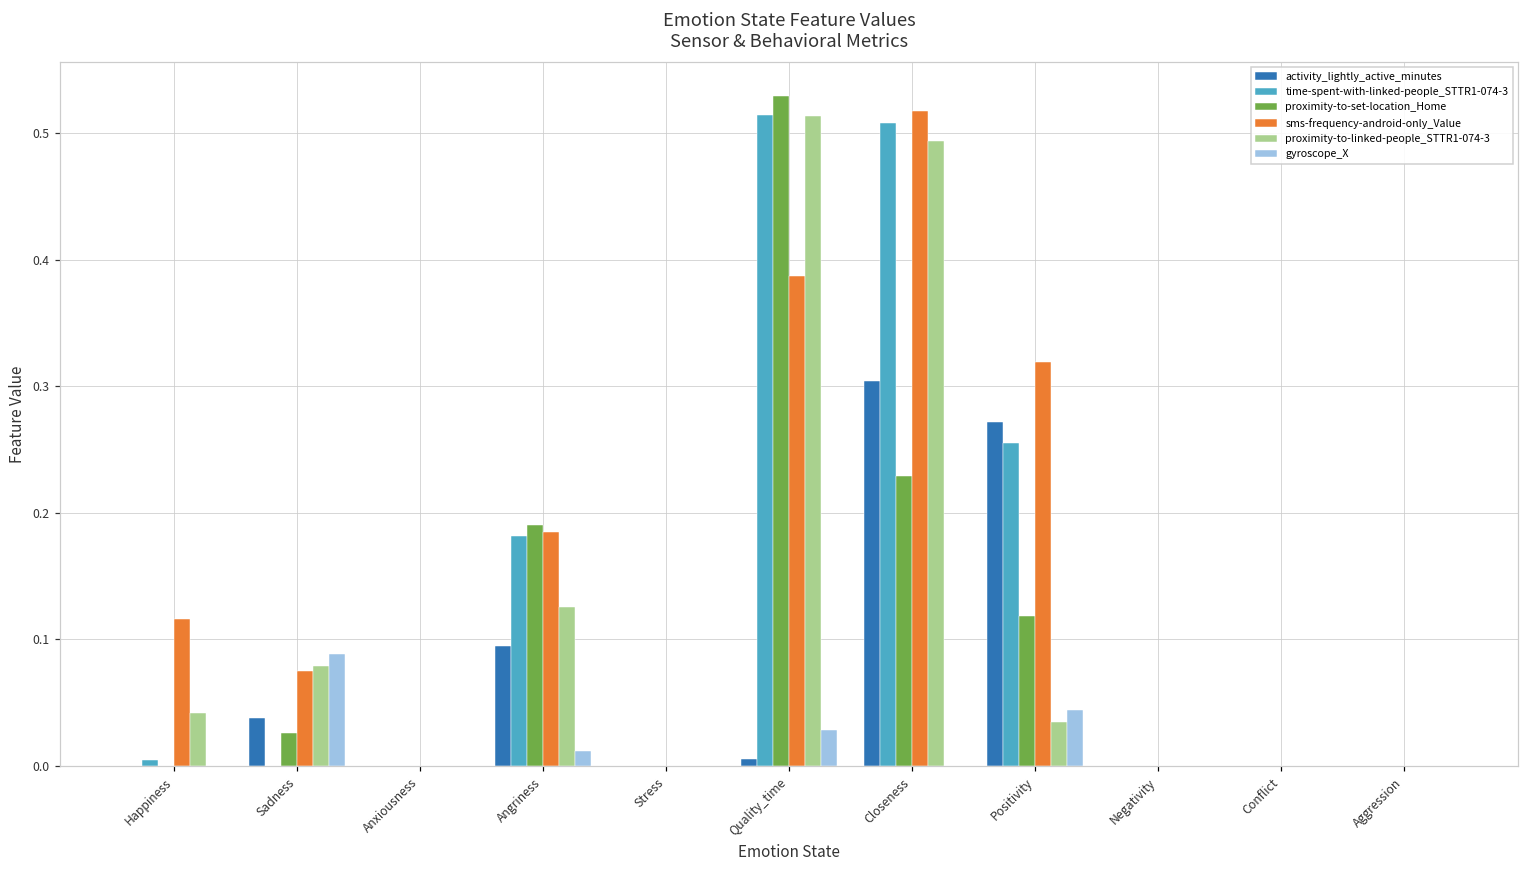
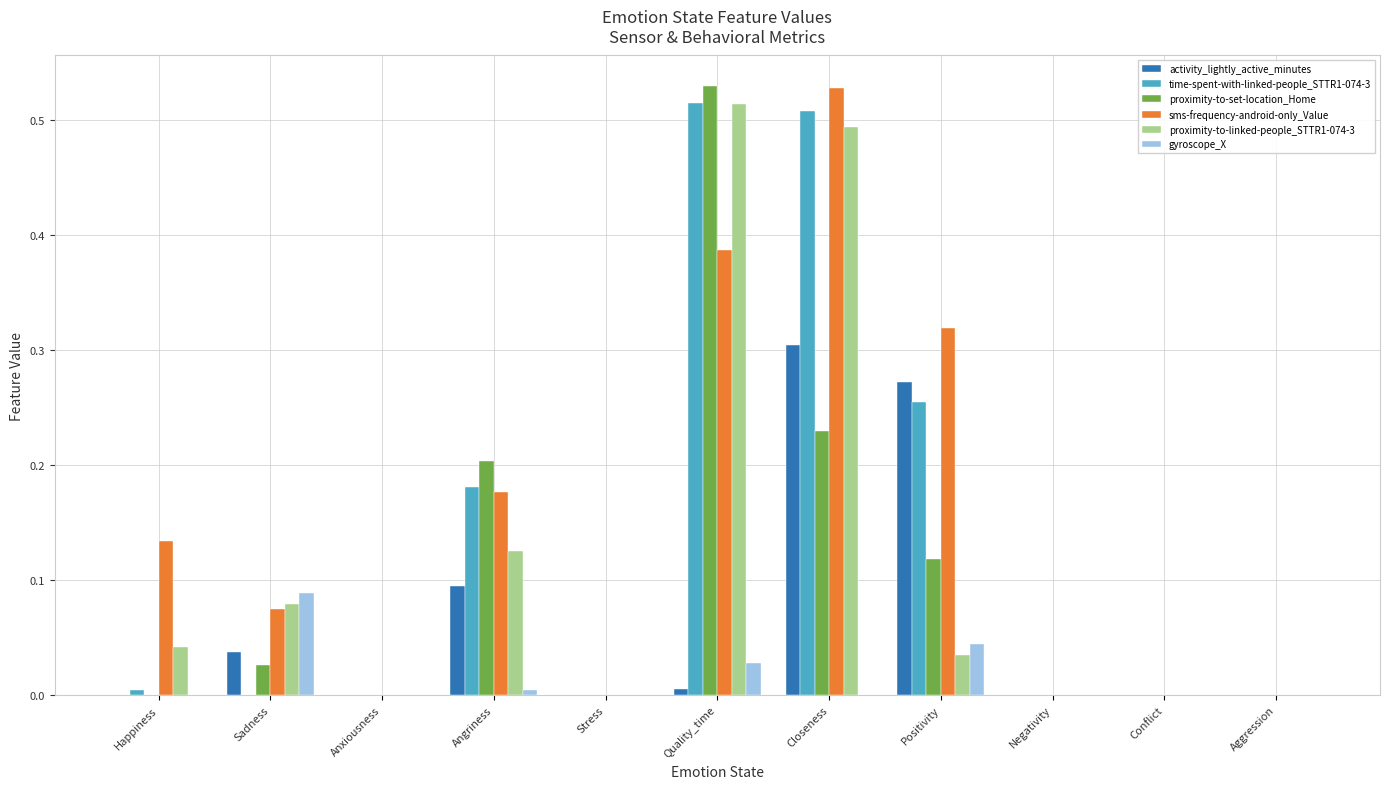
sms-frequency-android-only_Value, Happiness: 0.116 -> 0.134
proximity-to-set-location_Home, Angriness: 0.190 -> 0.203
sms-frequency-android-only_Value, Angriness: 0.184 -> 0.176
gyroscope_X, Angriness: 0.012 -> 0.005
sms-frequency-android-only_Value, Closeness: 0.518 -> 0.528
